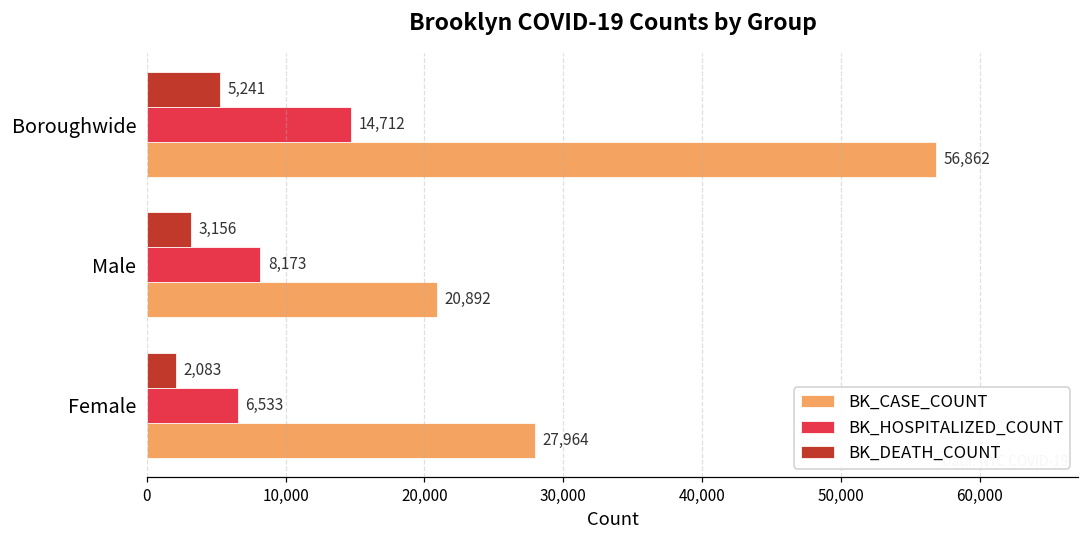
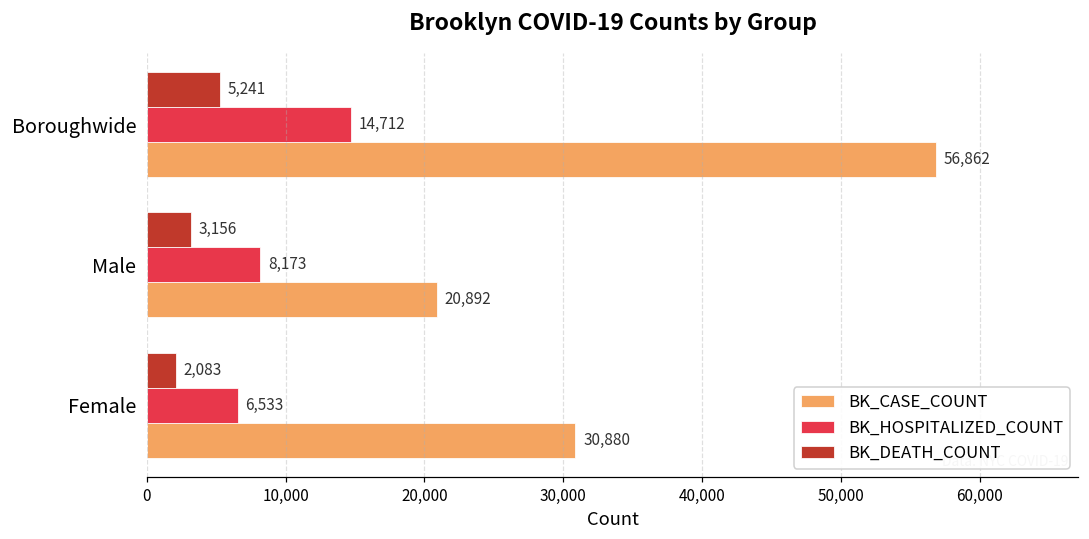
BK_CASE_COUNT, Female: 27,964 -> 30,880
